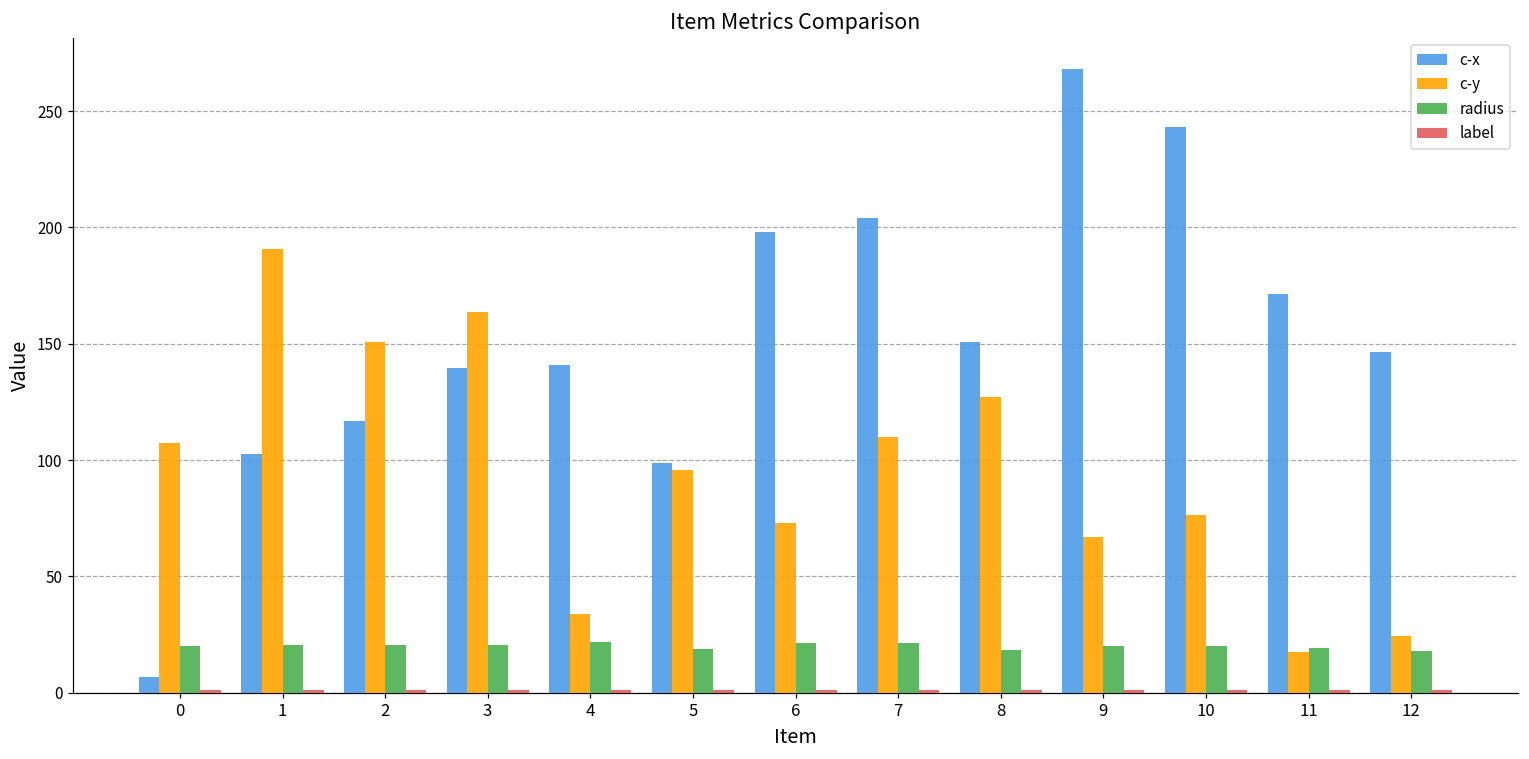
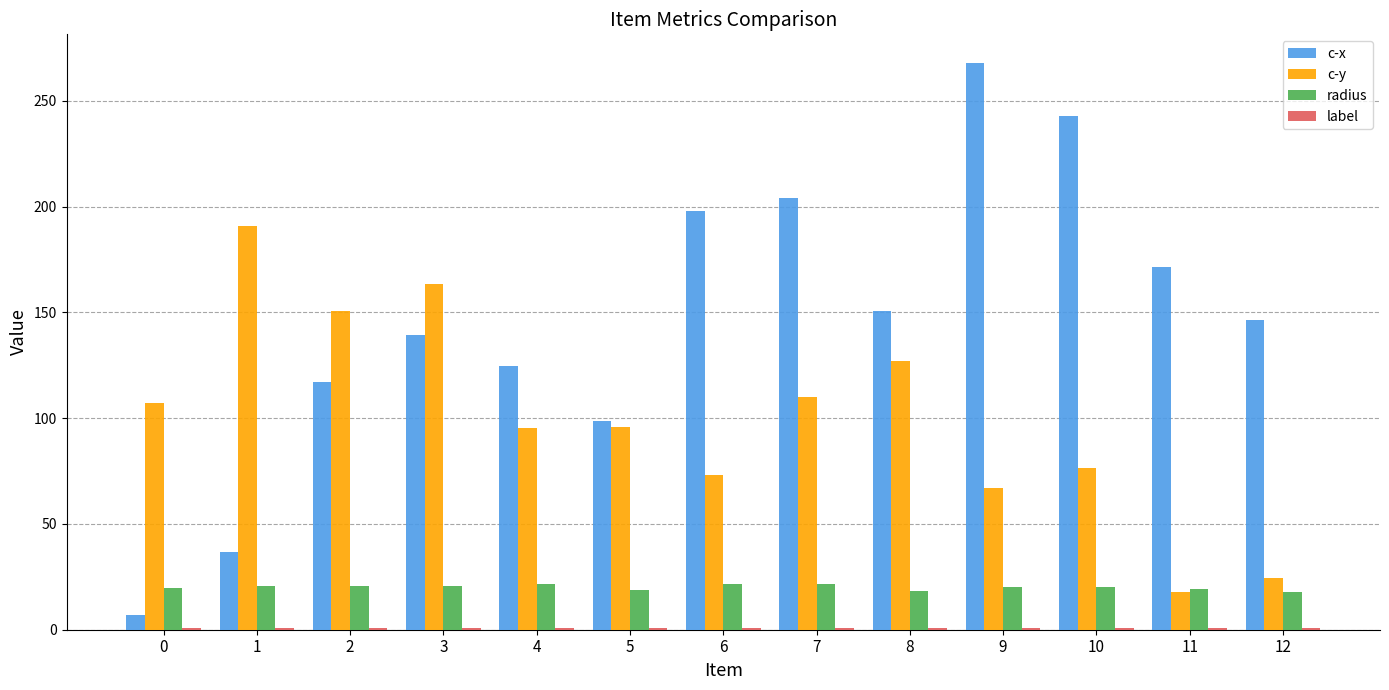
c-x, 1: 103 -> 37
c-x, 4: 141 -> 125
c-y, 4: 34 -> 95
